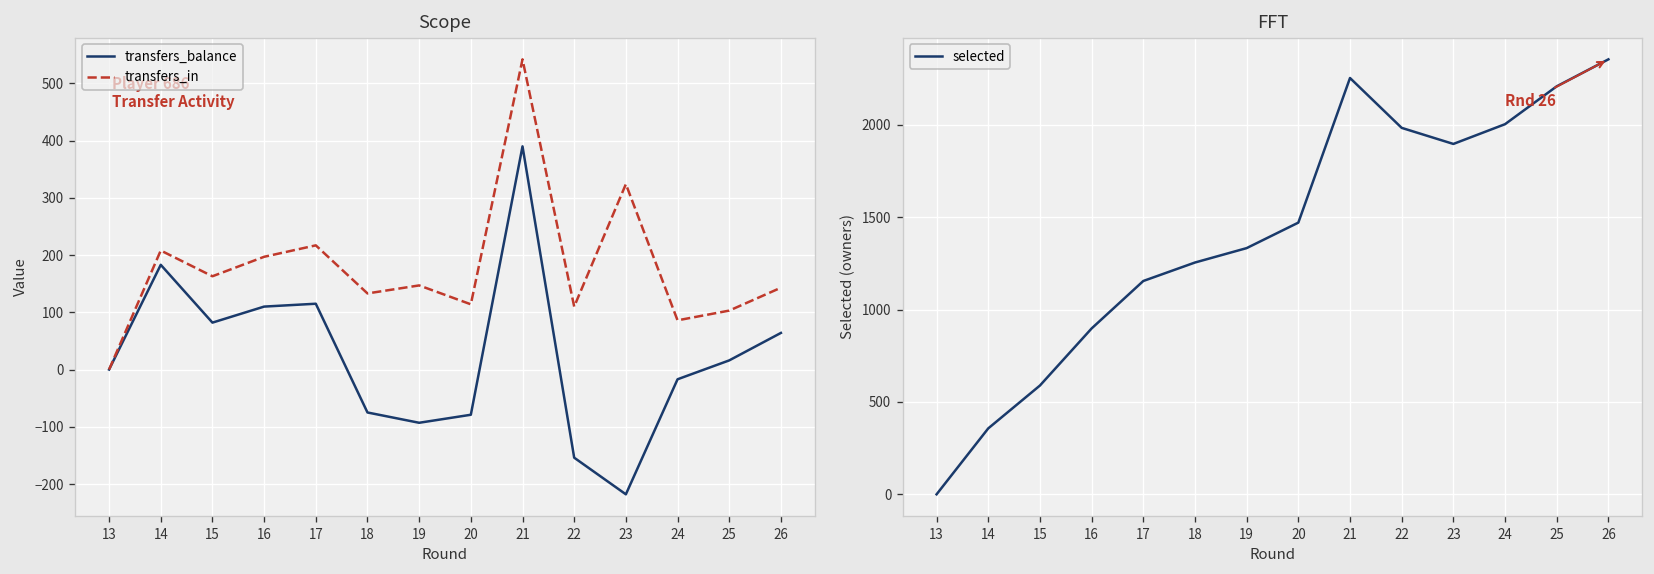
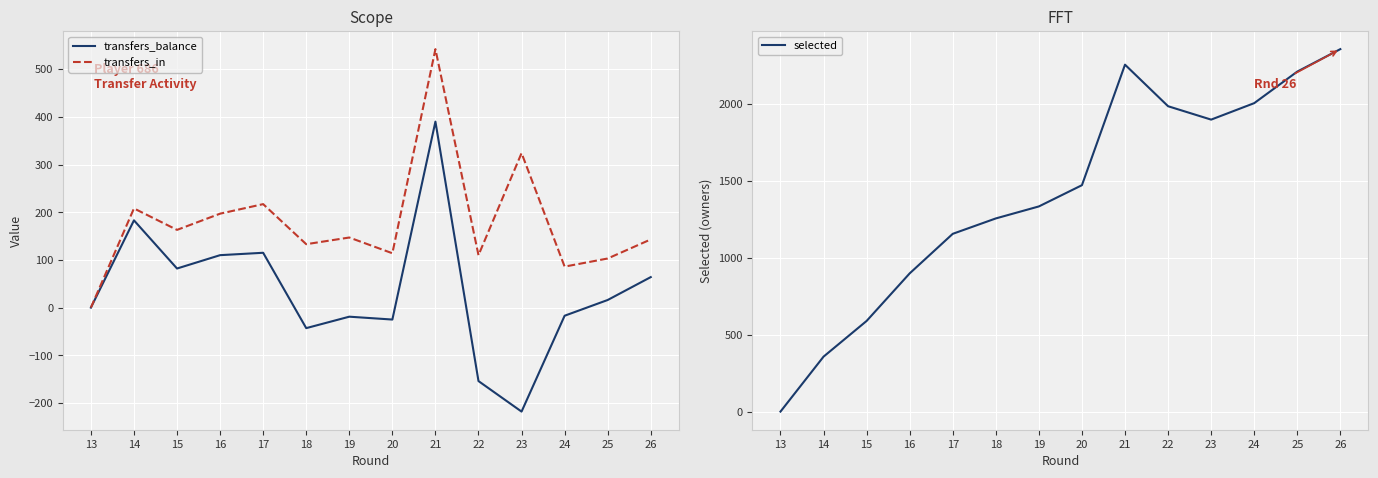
Scope, transfers_balance, 18: -80 -> -40
Scope, transfers_balance, 19: -90 -> -20
Scope, transfers_balance, 20: -80 -> -30
